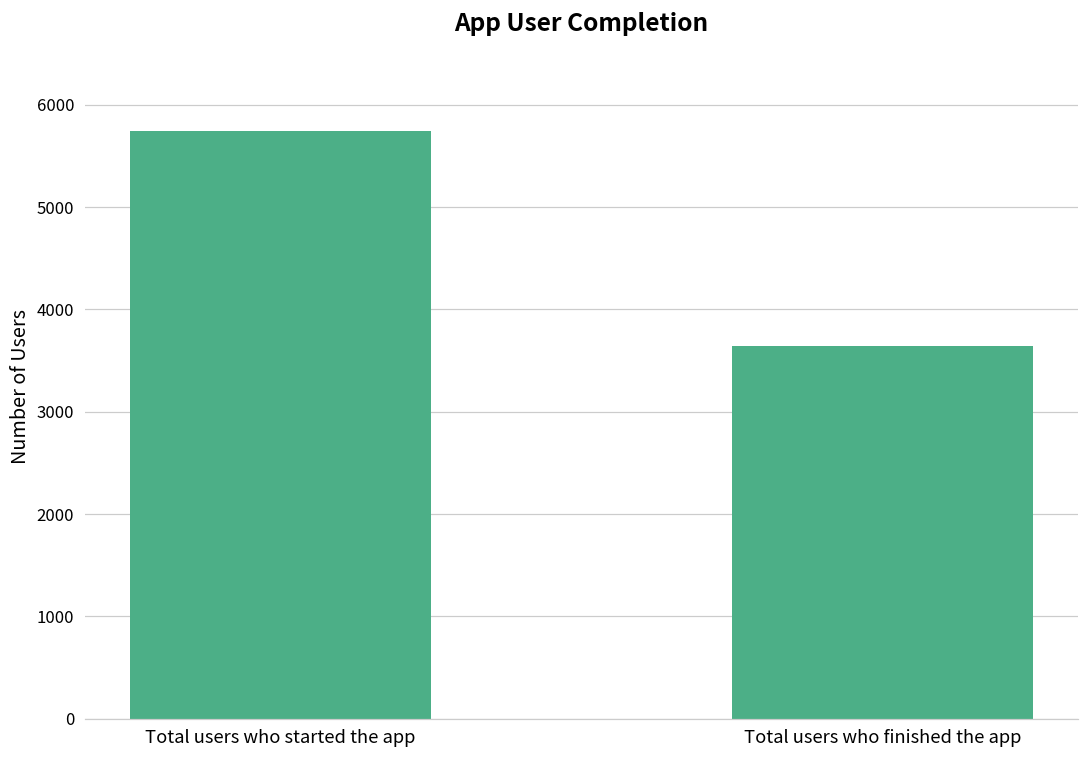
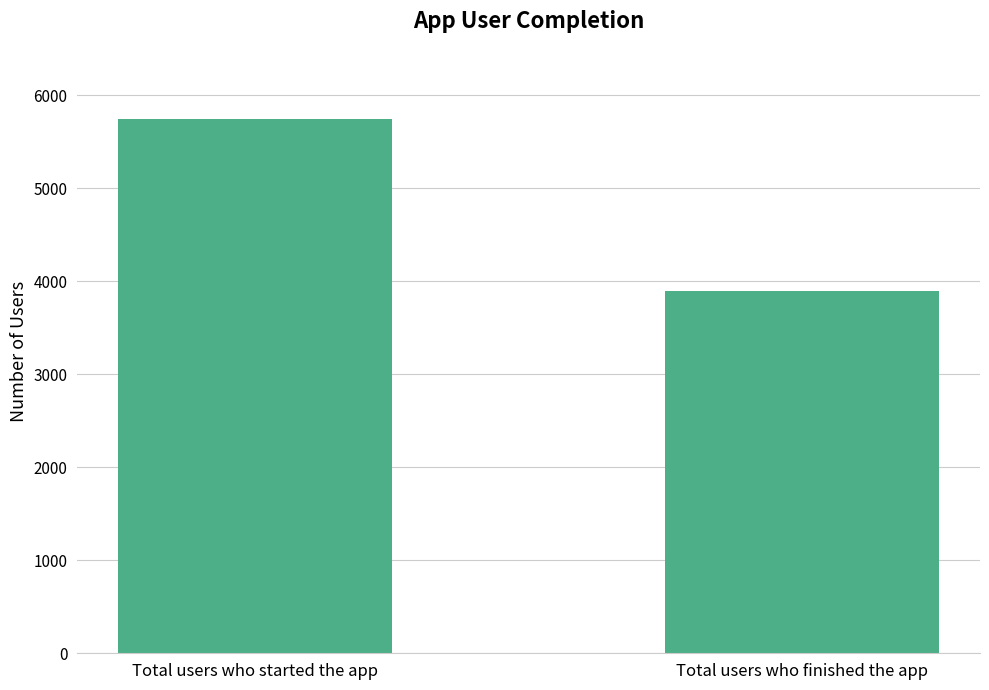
Total users who finished the app: 3600 -> 3900
